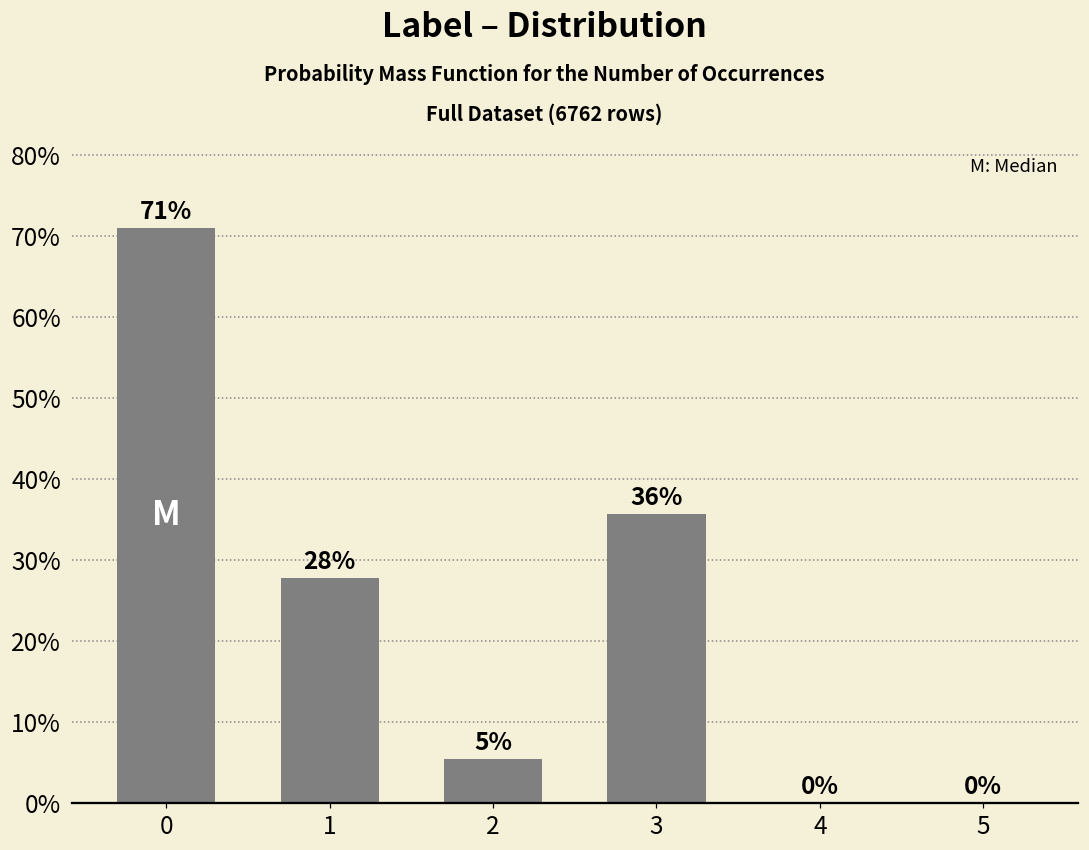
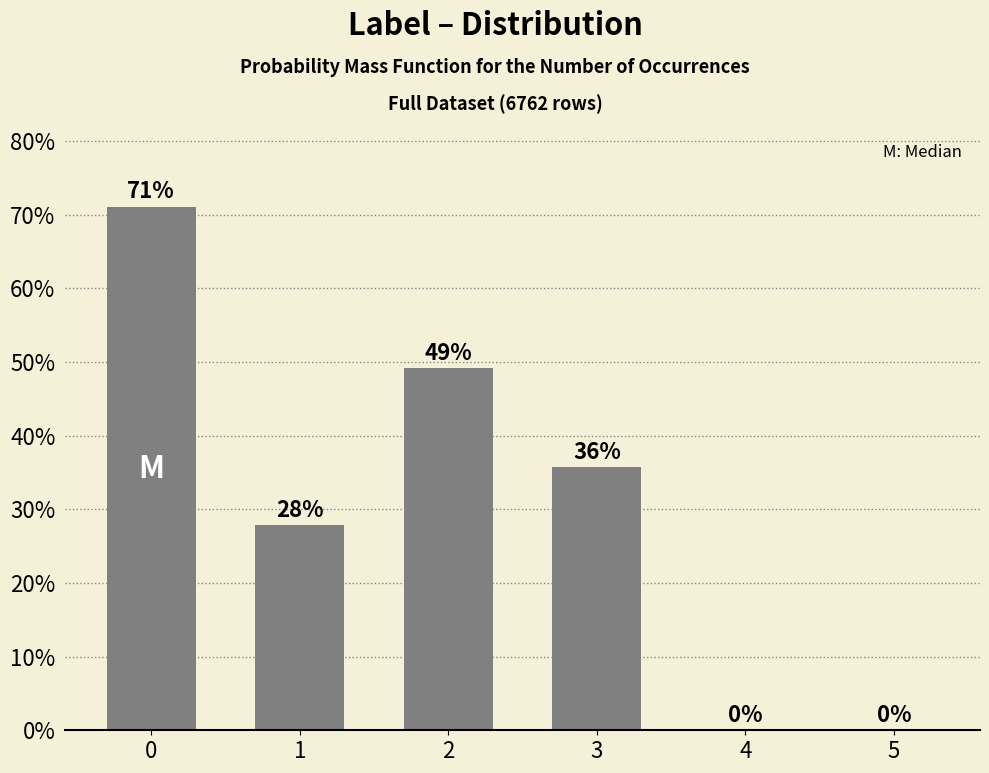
2: 5% -> 49%
